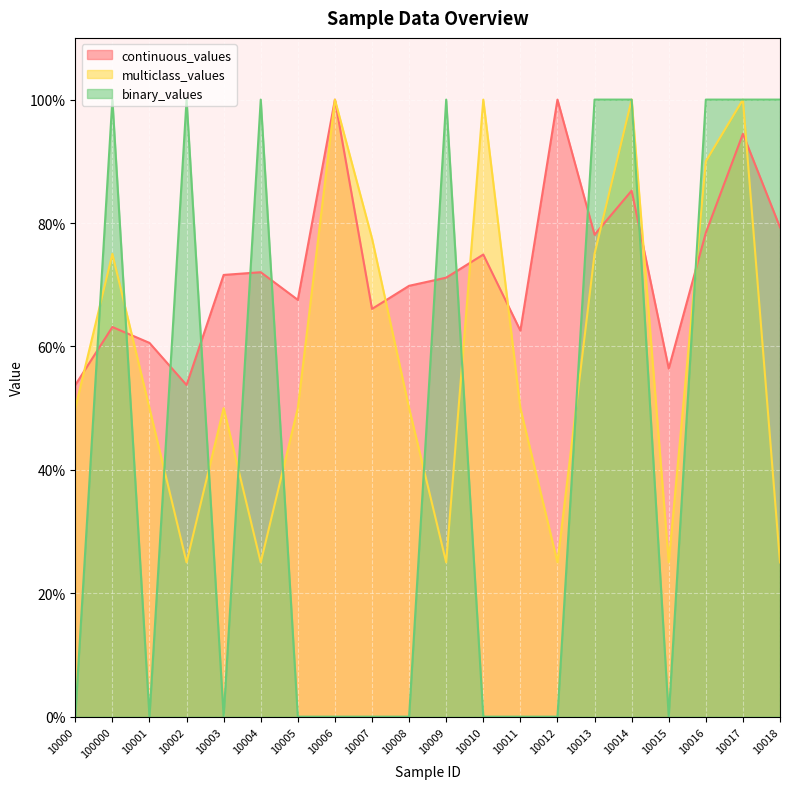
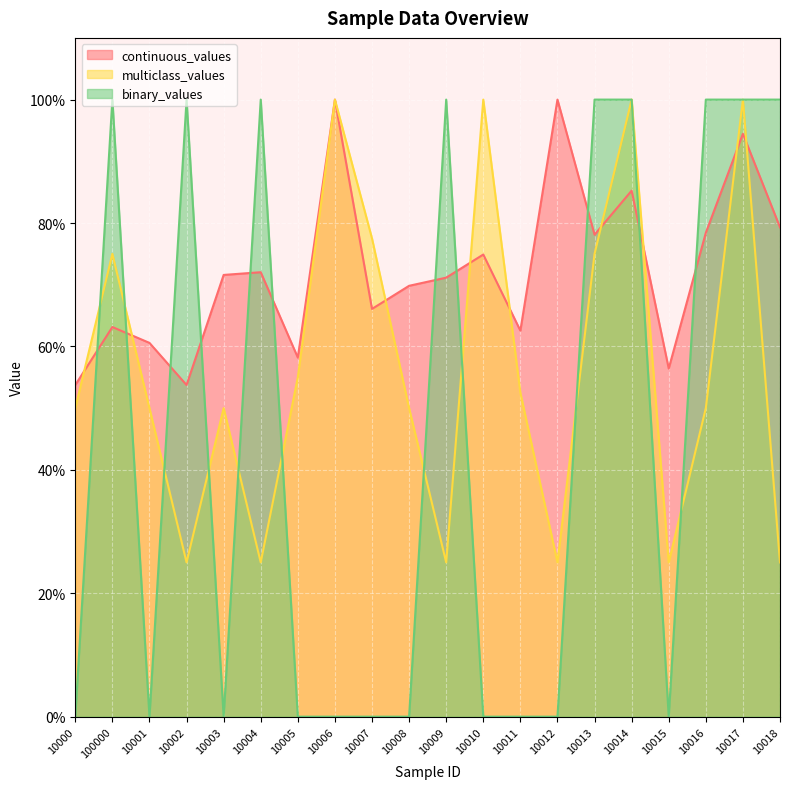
continuous_values, 10005: 68% -> 58%
multiclass_values, 10005: 50% -> 55%
multiclass_values, 10011: 50% -> 53%
multiclass_values, 10016: 90% -> 50%
